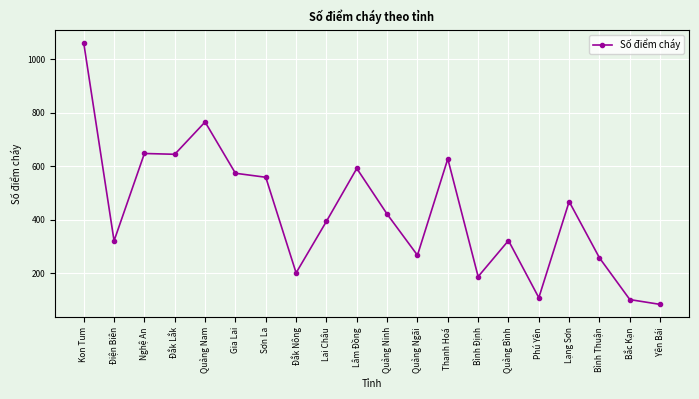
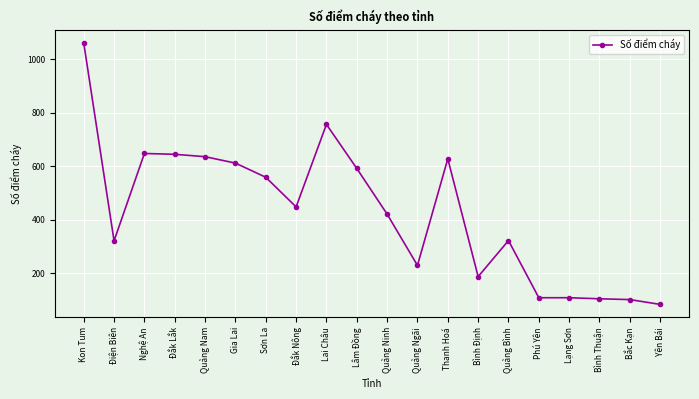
Quảng Nam: 770 -> 640
Gia Lai: 570 -> 610
Đắk Nông: 200 -> 450
Lai Châu: 390 -> 760
Quảng Ngãi: 270 -> 230
Lạng Sơn: 470 -> 110
Bình Thuận: 260 -> 100
